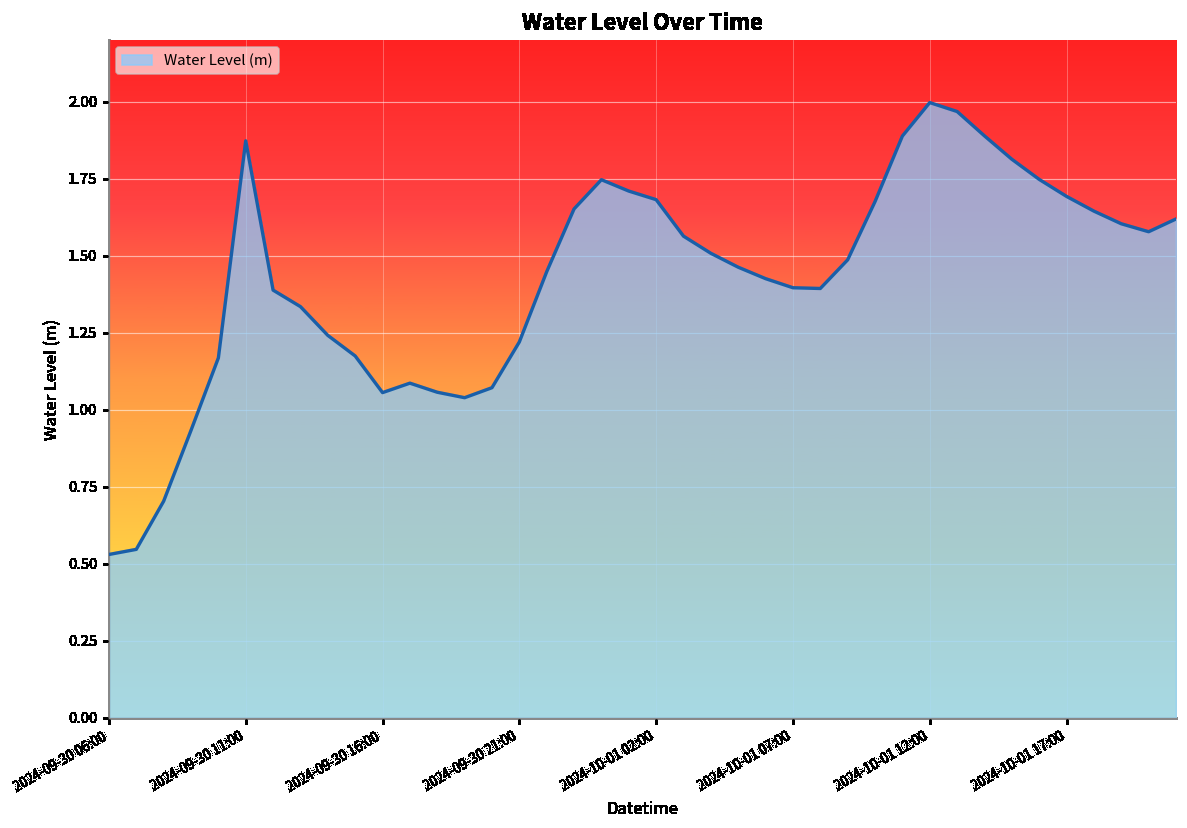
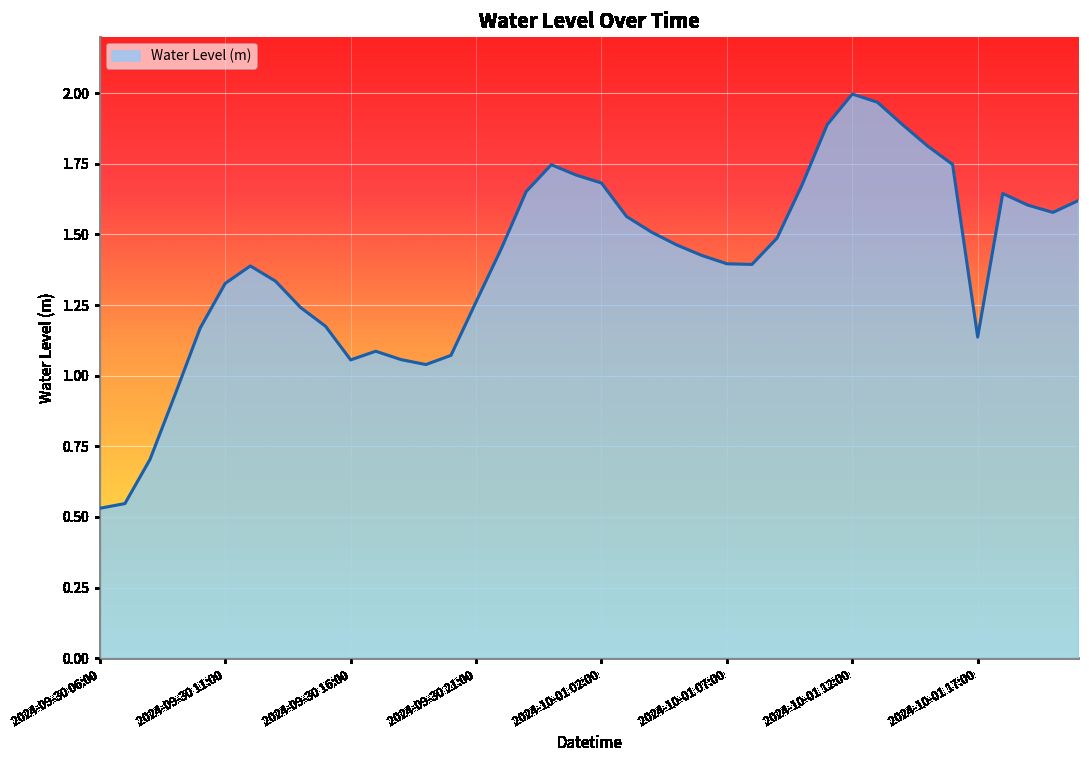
2024-09-30 11:00: 1.87 -> 1.33
2024-09-30 21:00: 1.22 -> 1.26
2024-10-01 17:00: 1.69 -> 1.14
